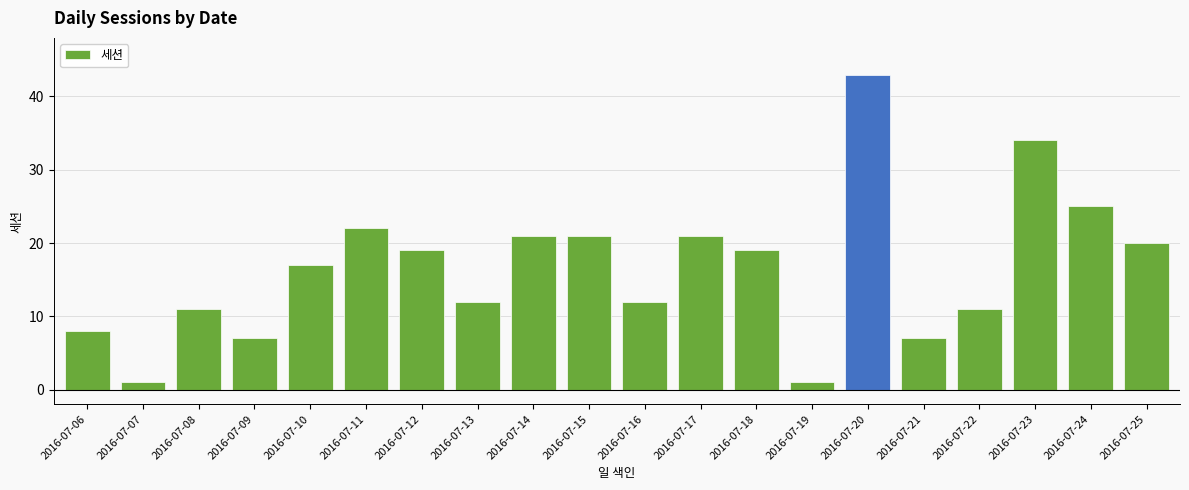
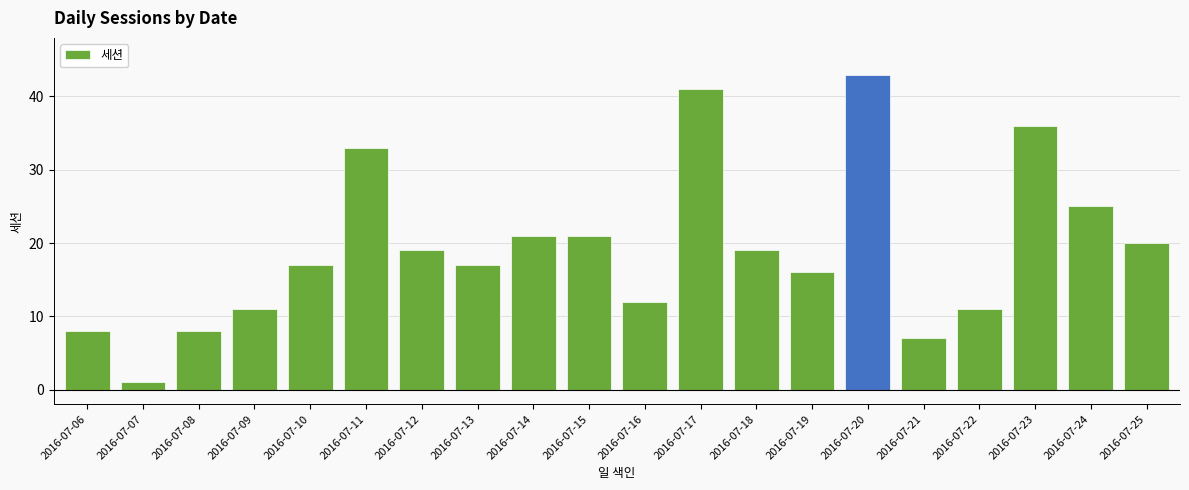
2016-07-08: 11 -> 8
2016-07-09: 7 -> 11
2016-07-11: 22 -> 33
2016-07-13: 12 -> 17
2016-07-17: 21 -> 41
2016-07-19: 1 -> 16
2016-07-23: 34 -> 36
